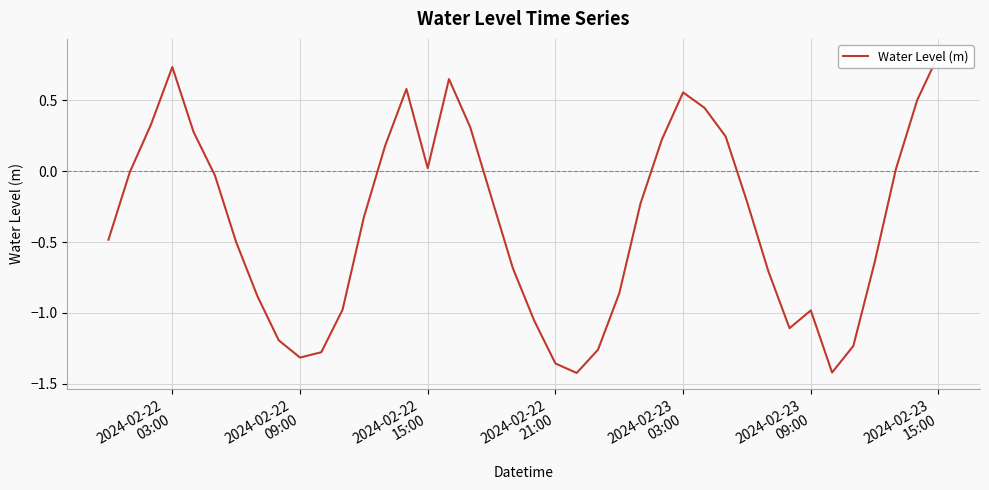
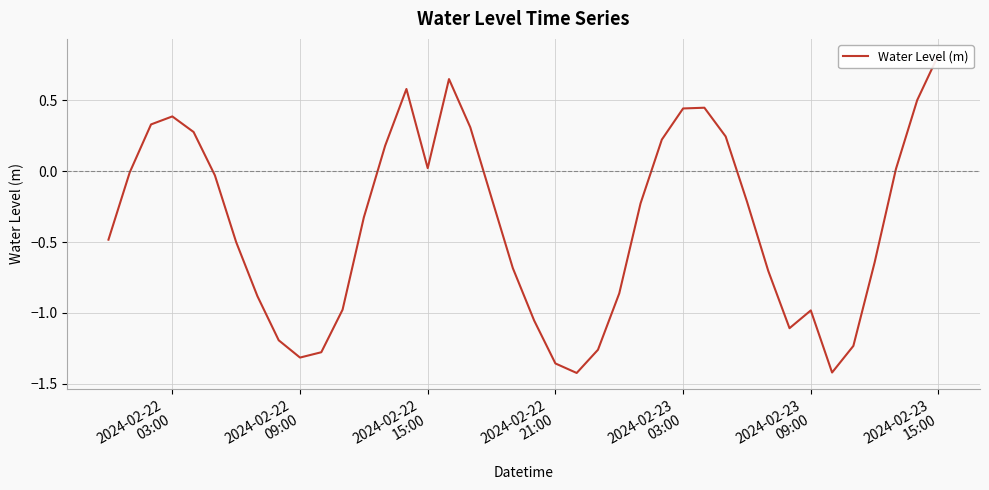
2024-02-22 03:00: 0.73 -> 0.39
2024-02-23 03:00: 0.56 -> 0.44
